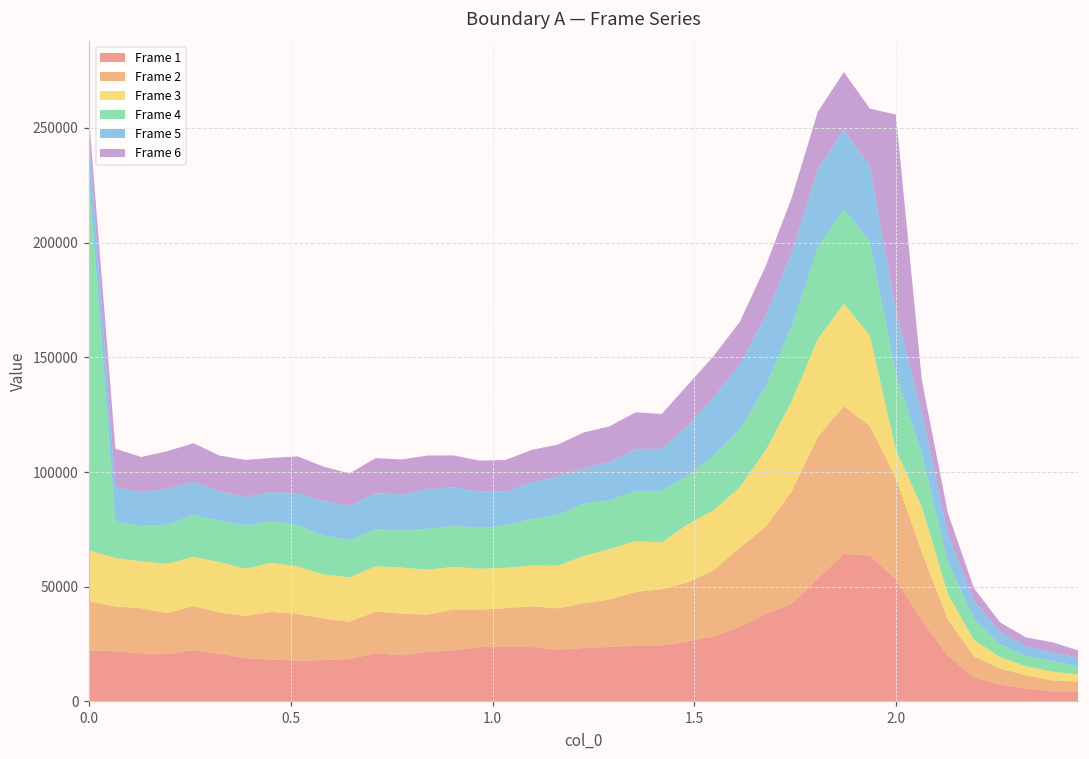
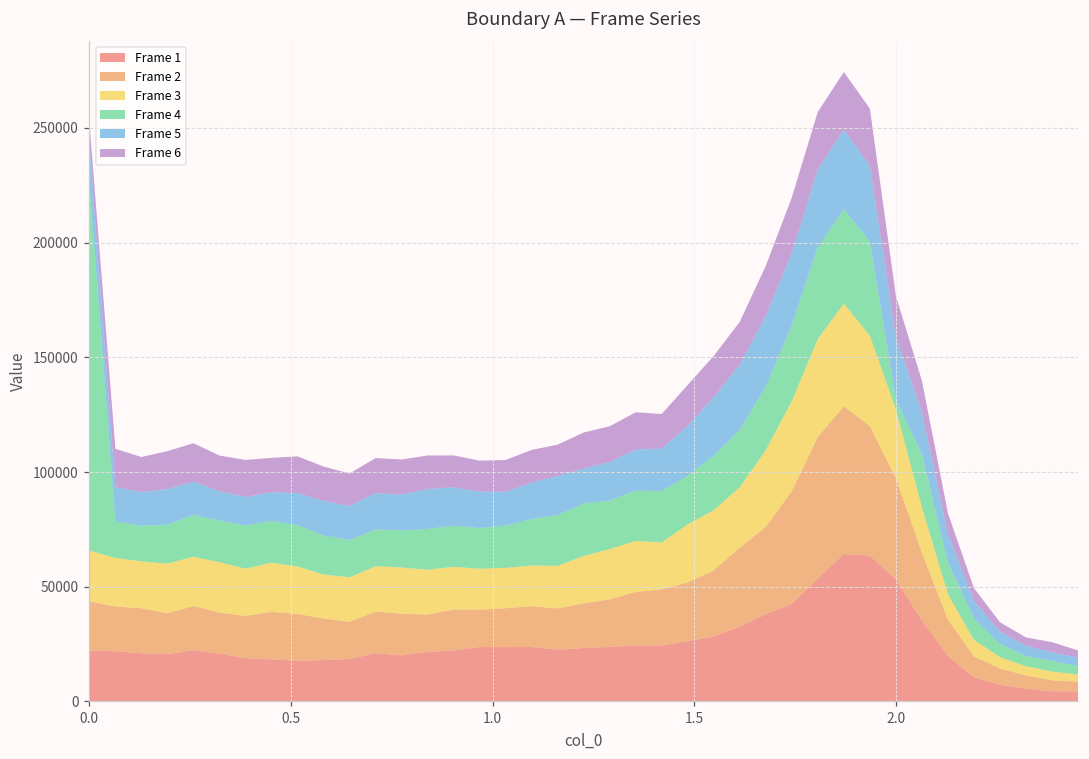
Frame 3, 2.0: 12000 -> 30000
Frame 4, 2.0: 33000 -> 4000
Frame 6, 2.0: 86000 -> 18000
